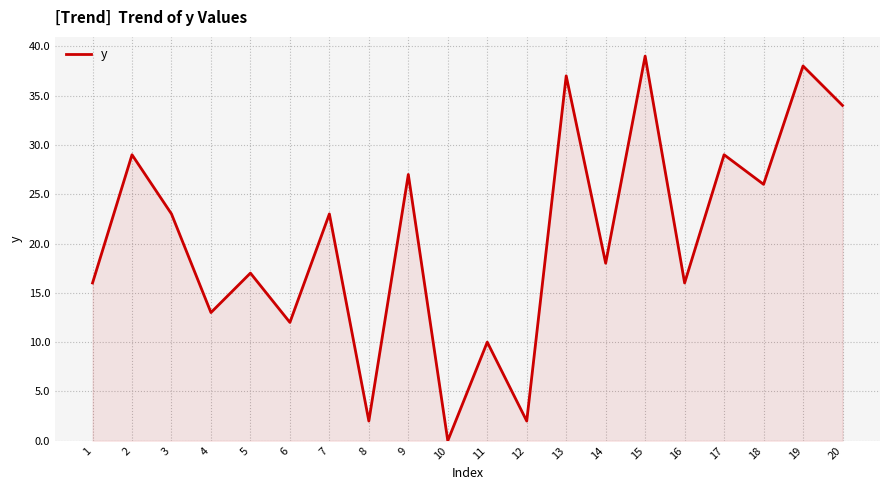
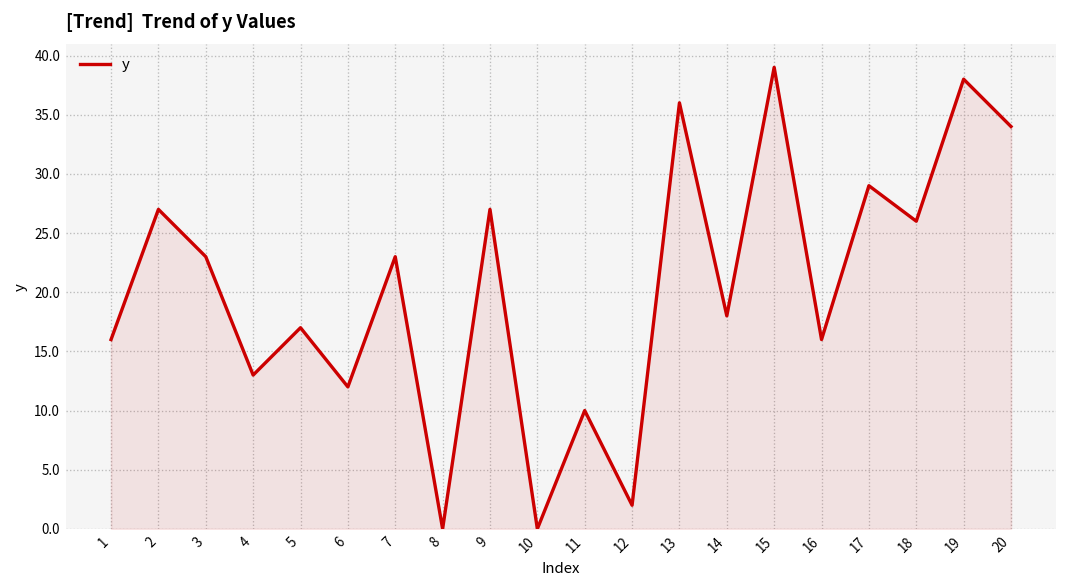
2: 29 -> 27
8: 2 -> 0
13: 37 -> 36
